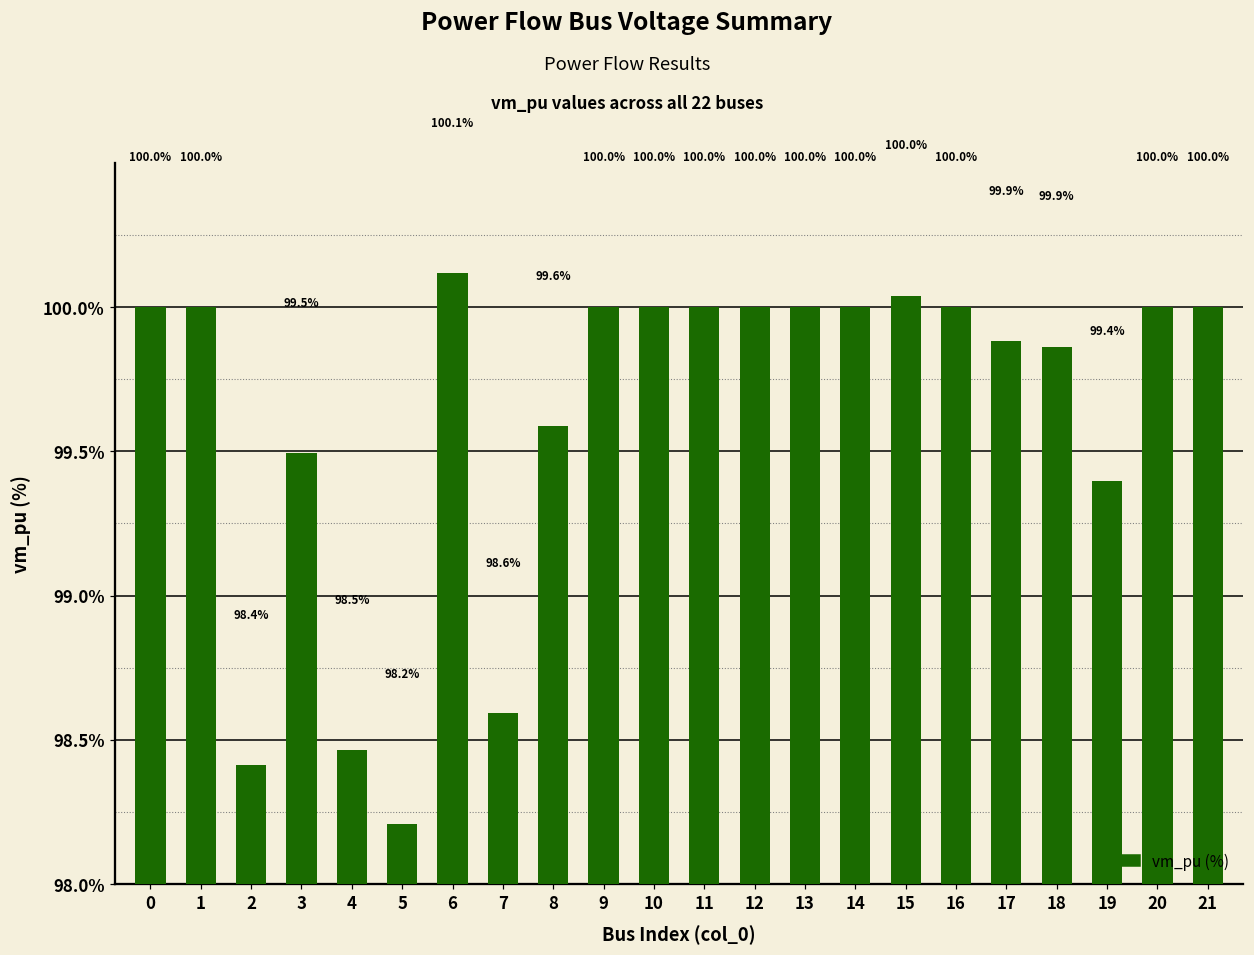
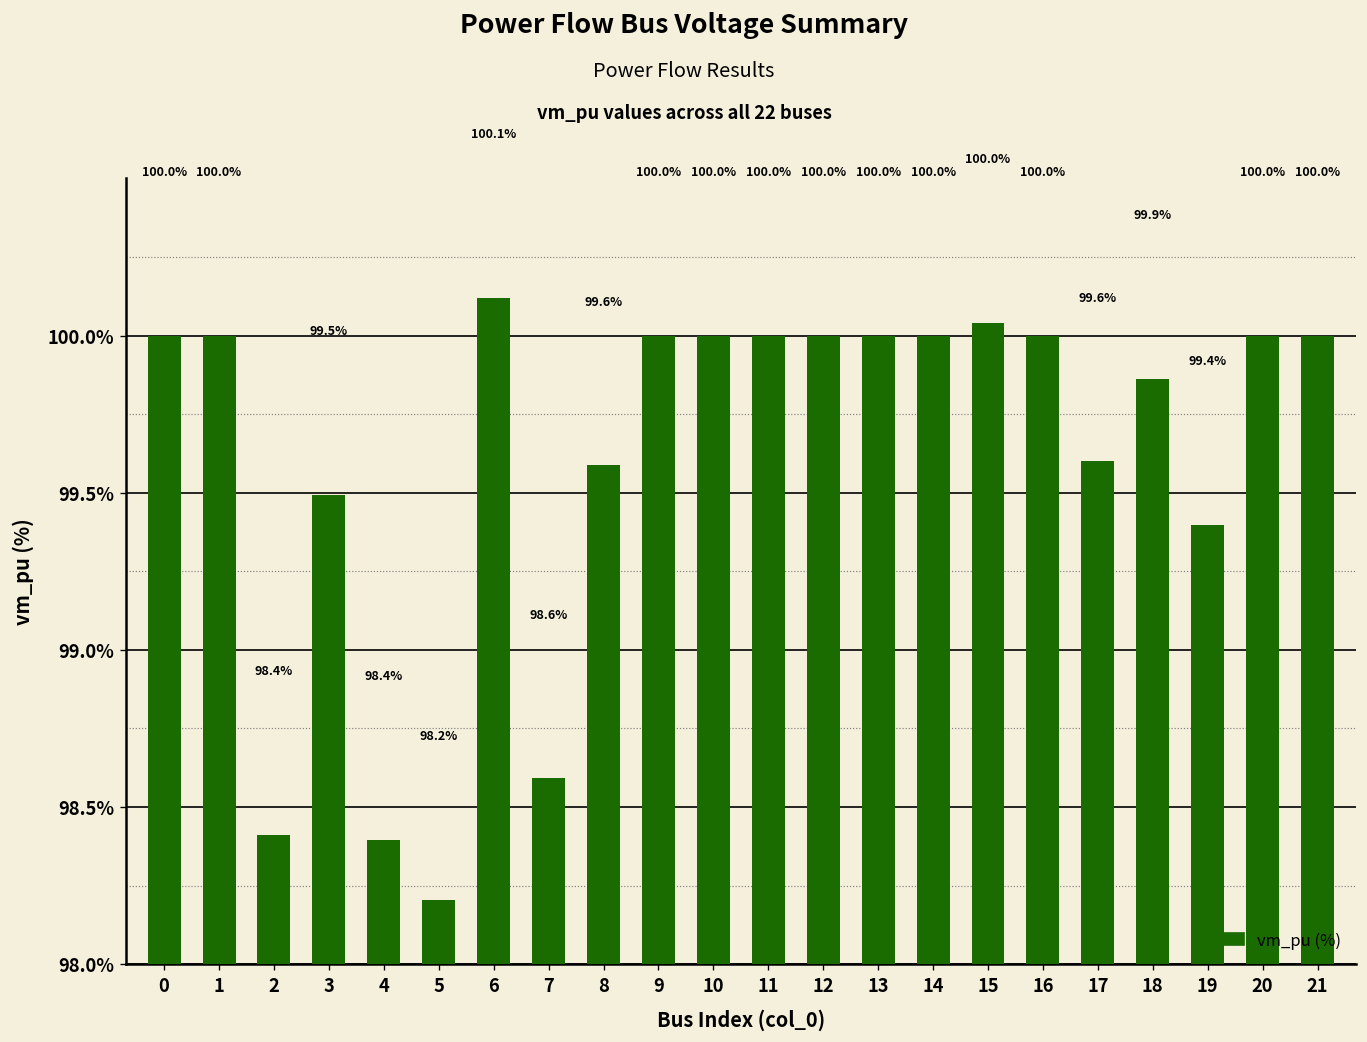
4: 98.5% -> 98.4%
17: 99.9% -> 99.6%
